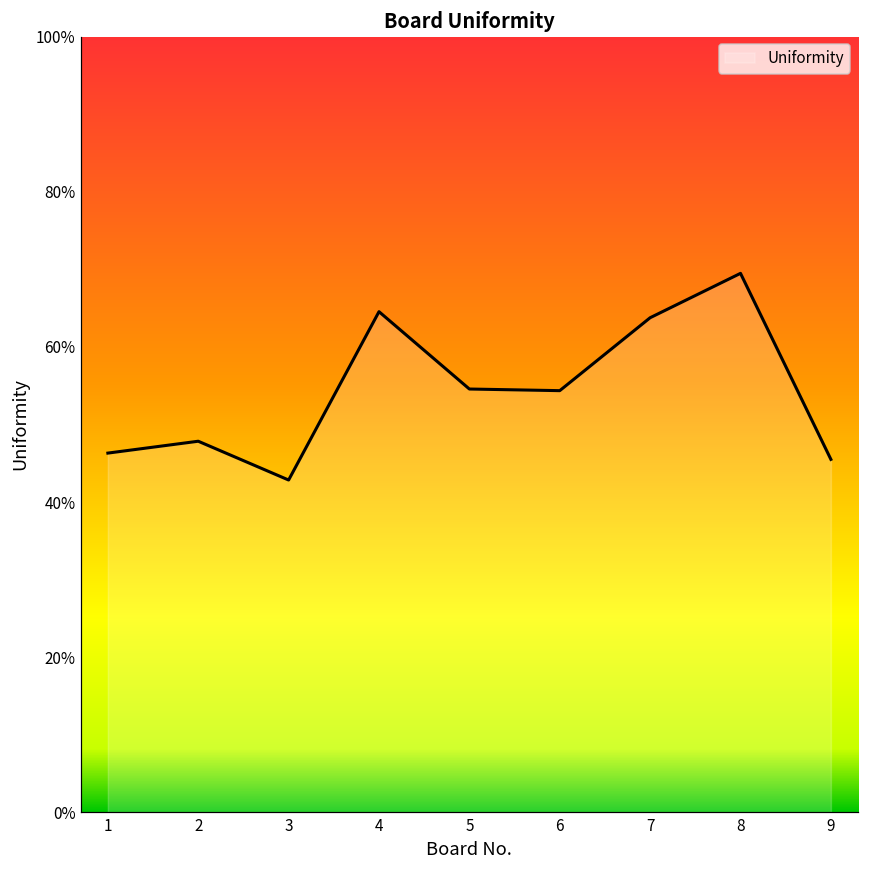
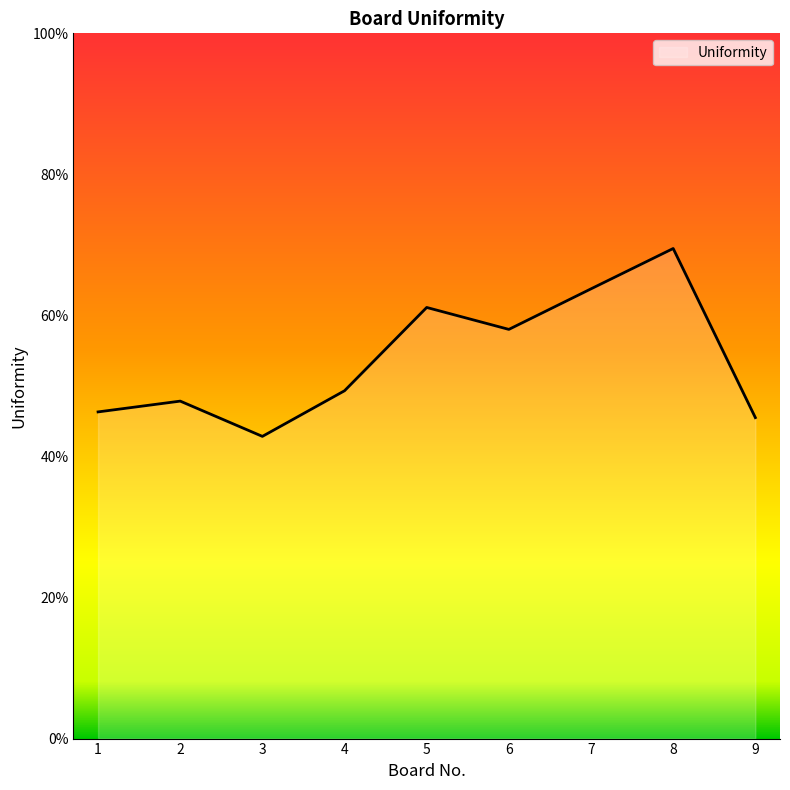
4: 65% -> 49%
5: 55% -> 61%
6: 54% -> 58%
